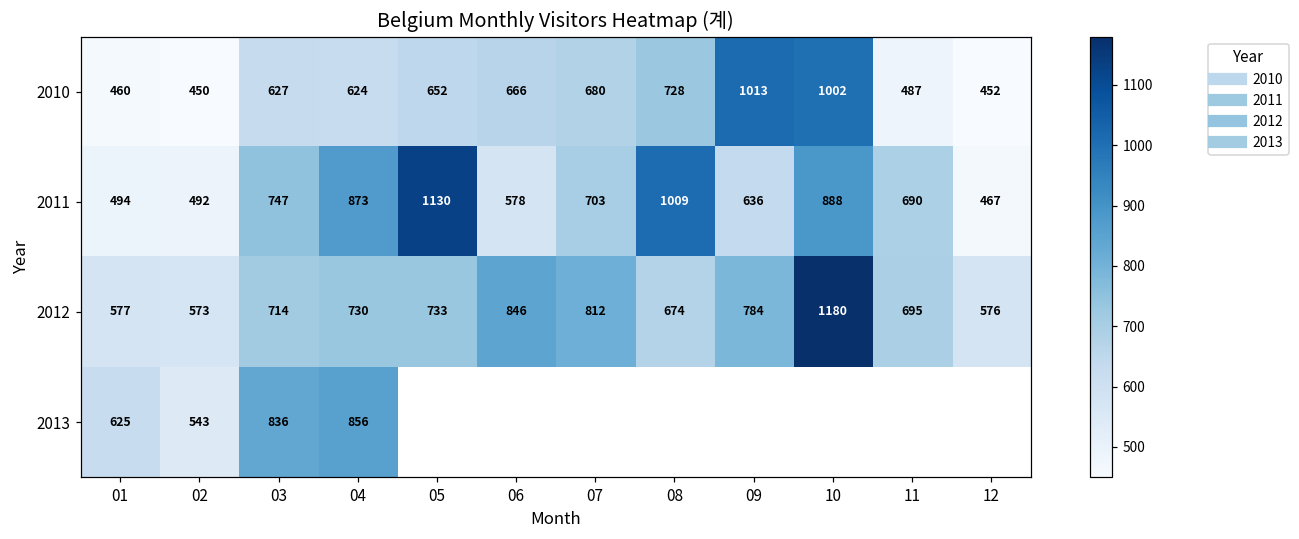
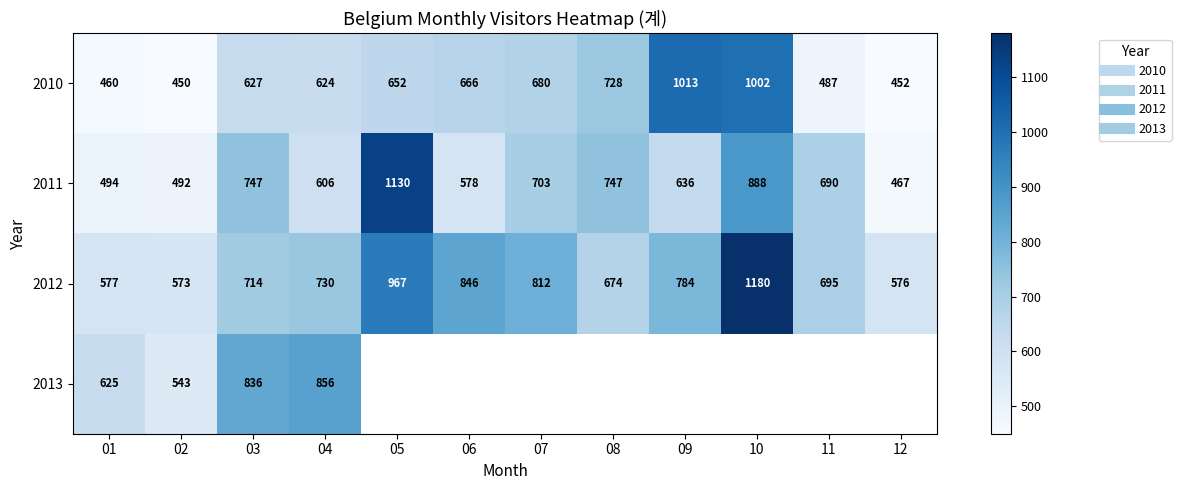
2011, 04: 873 -> 606
2011, 08: 1009 -> 747
2012, 05: 733 -> 967
